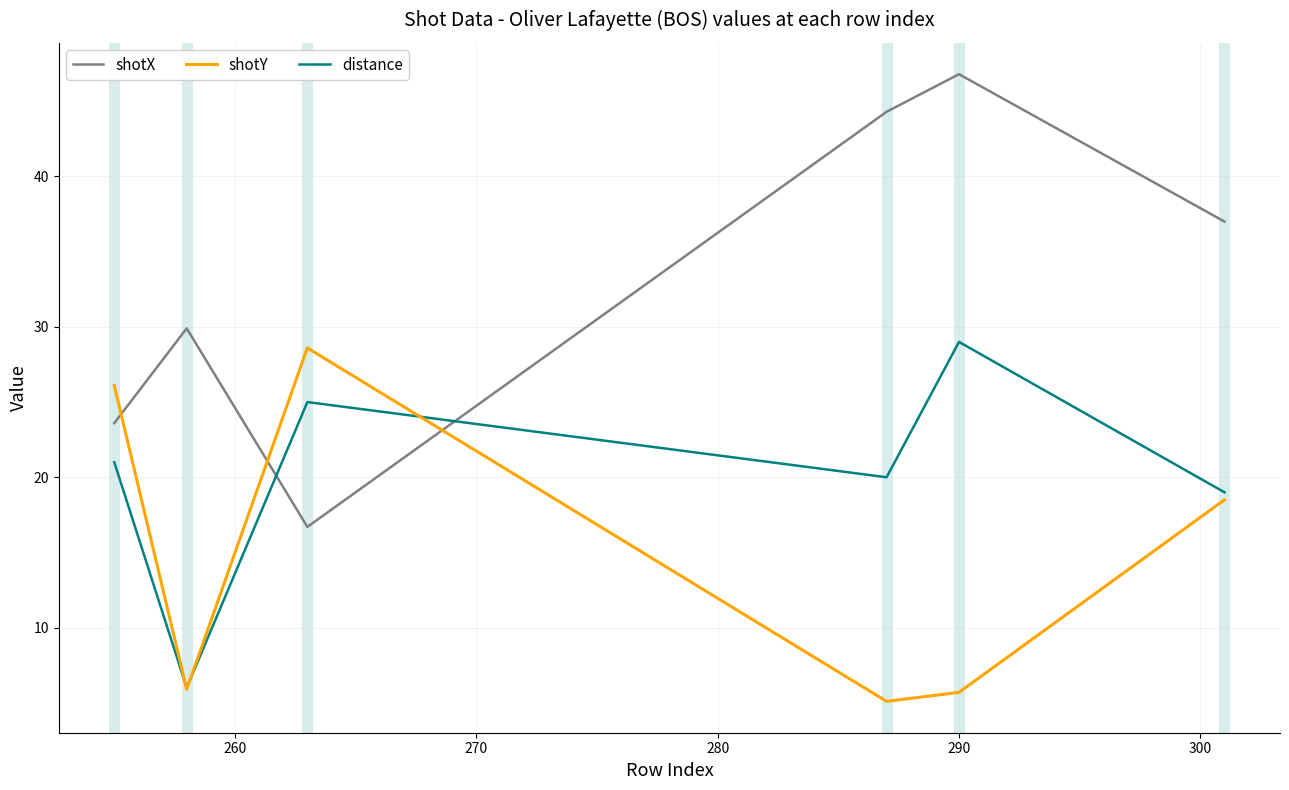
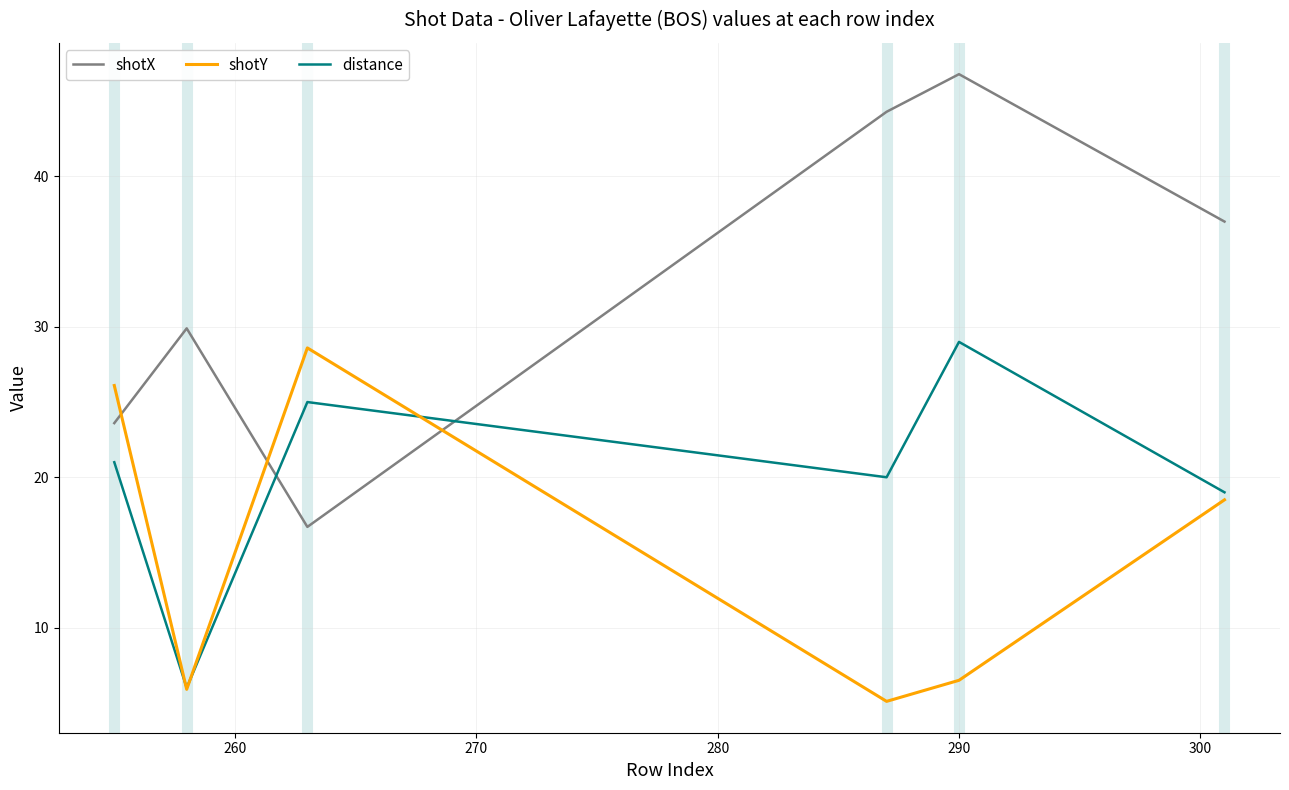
shotY, 290: 5.7 -> 6.5
